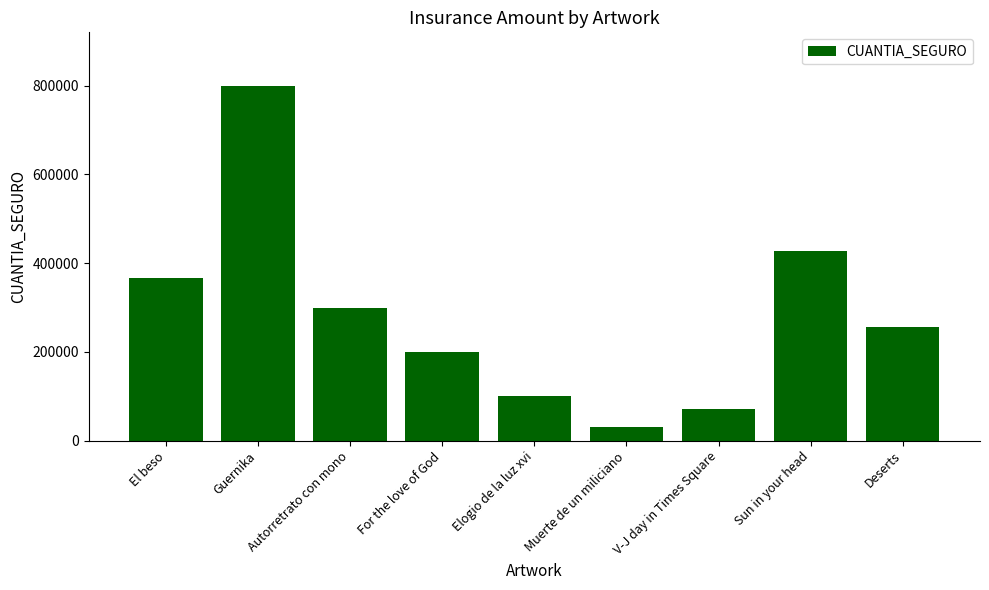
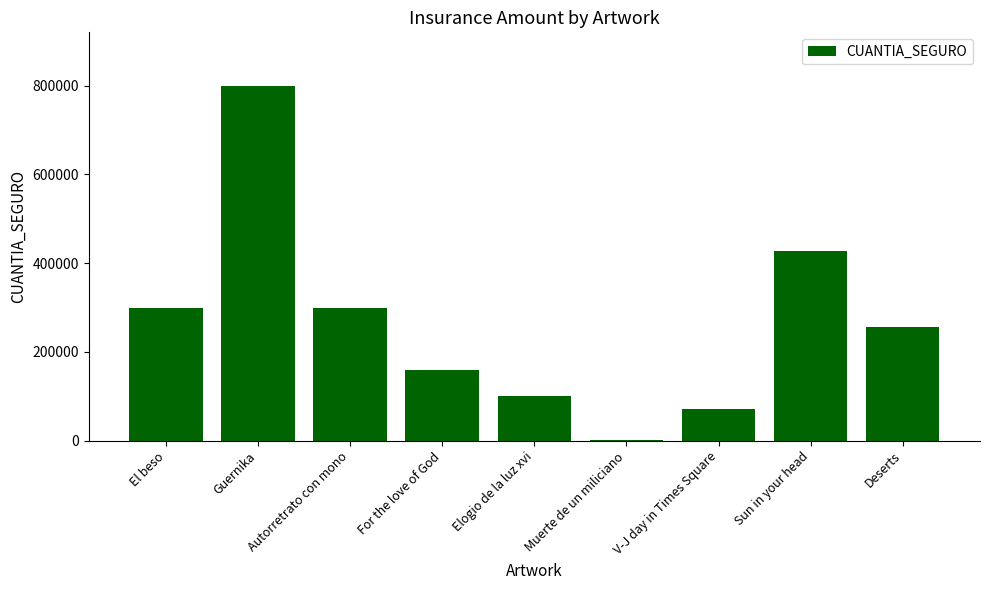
El beso: 370000 -> 300000
For the love of God: 200000 -> 160000
Muerte de un miliciano: 30000 -> 0
